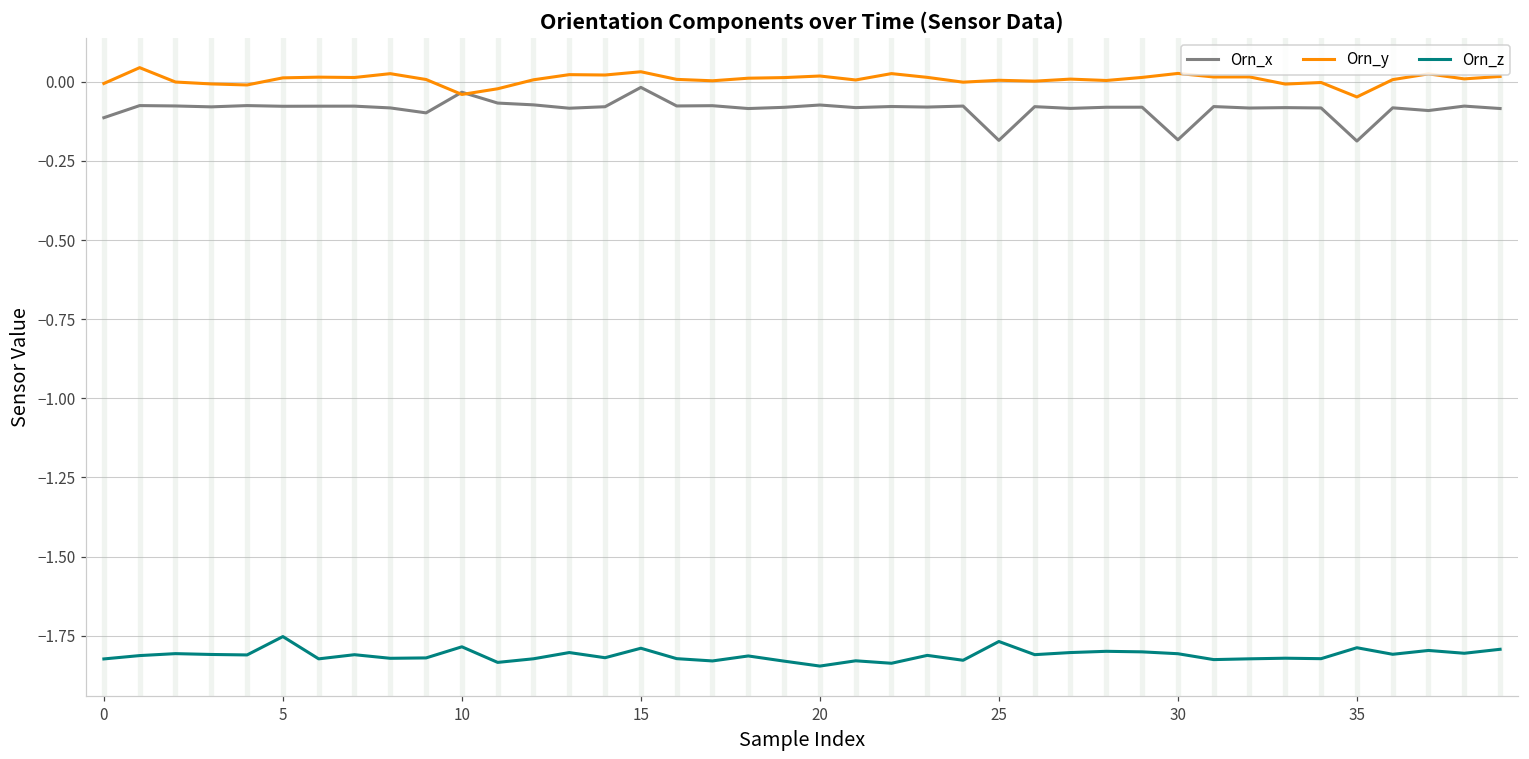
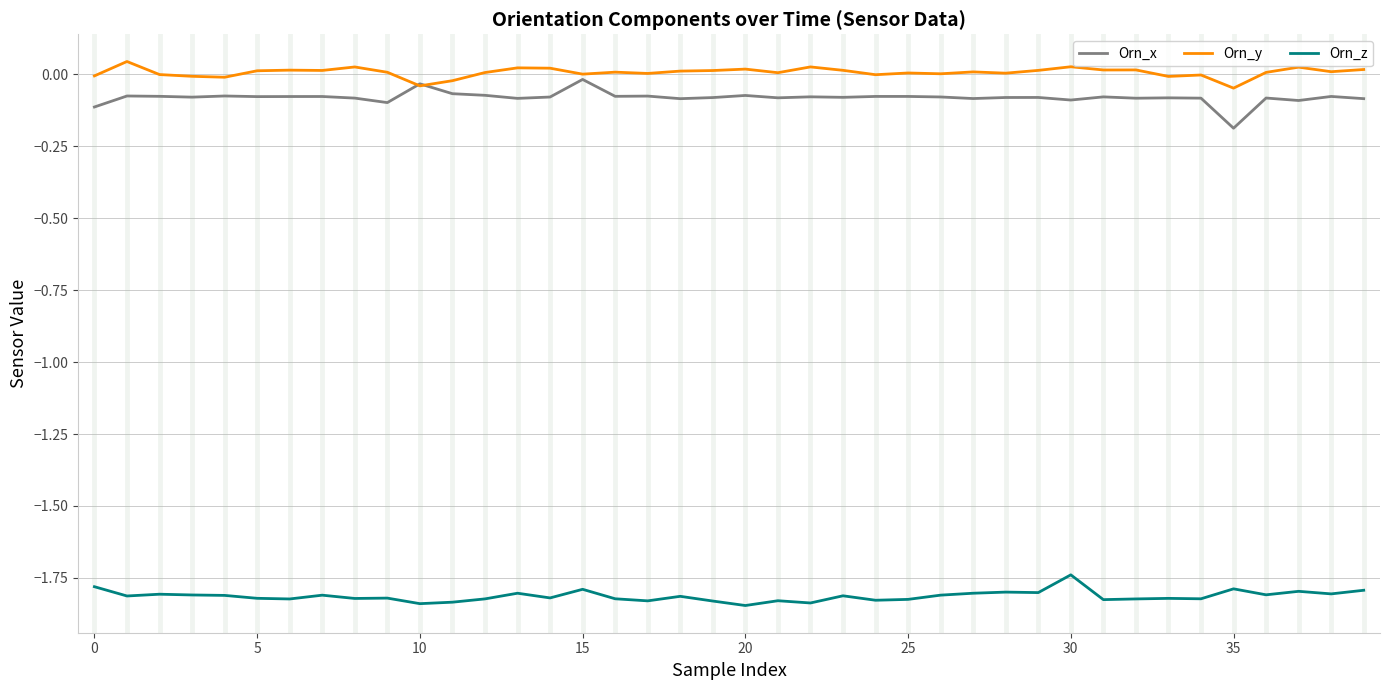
Orn_z, 0: -1.82 -> -1.78
Orn_z, 5: -1.75 -> -1.82
Orn_z, 10: -1.79 -> -1.84
Orn_y, 15: 0.03 -> 0.00
Orn_x, 25: -0.18 -> -0.08
Orn_z, 25: -1.77 -> -1.82
Orn_x, 30: -0.18 -> -0.09
Orn_z, 30: -1.81 -> -1.74
